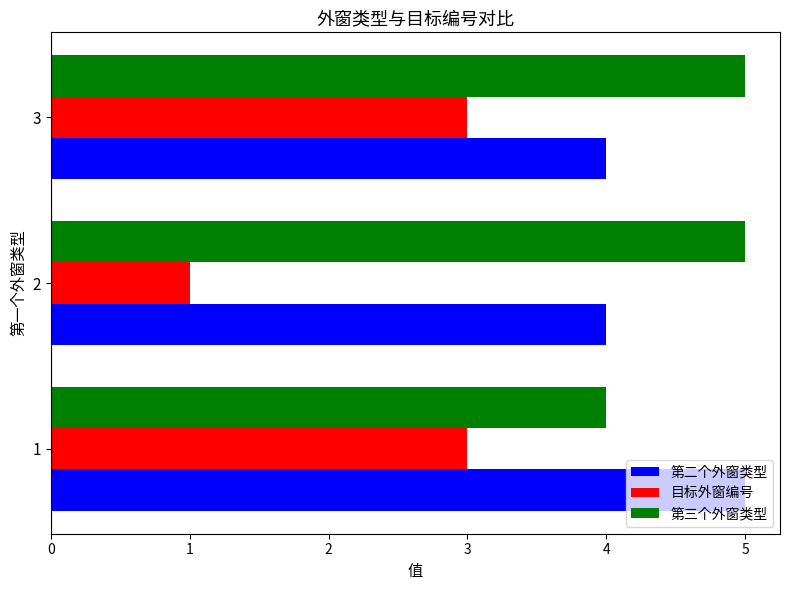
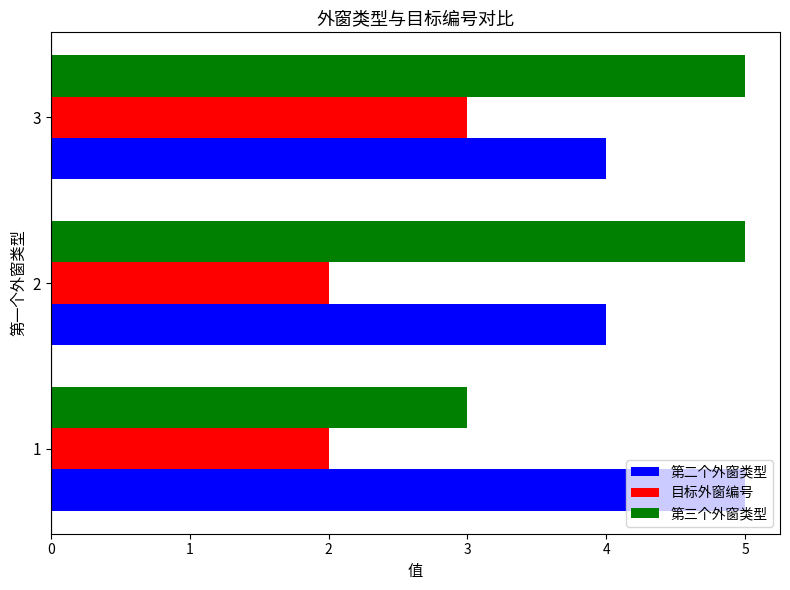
目标外窗编号, 2: 1 -> 2
第三个外窗类型, 1: 4 -> 3
目标外窗编号, 1: 3 -> 2
